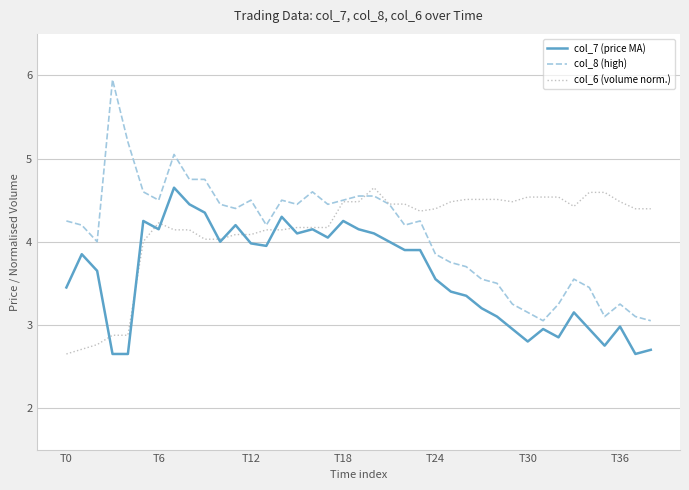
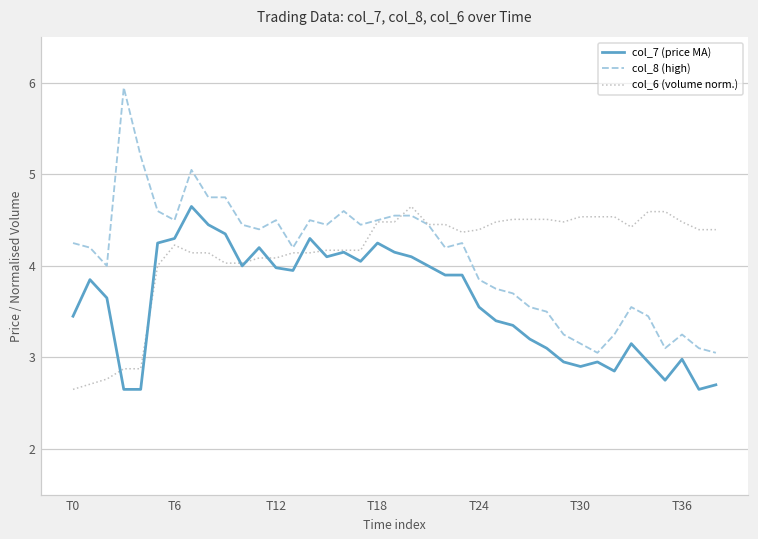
col_7 (price MA), T6: 4.2 -> 4.3
col_7 (price MA), T30: 2.8 -> 2.9
